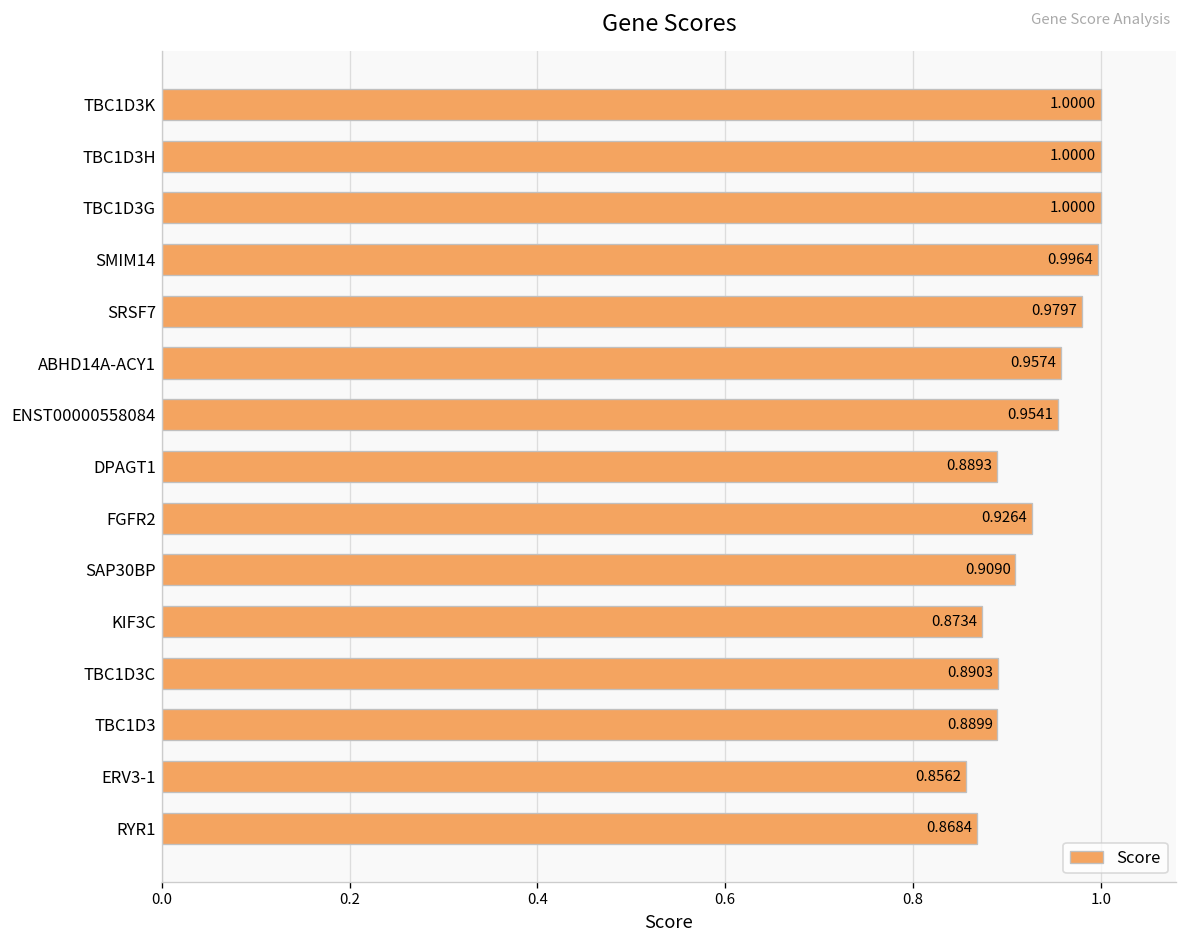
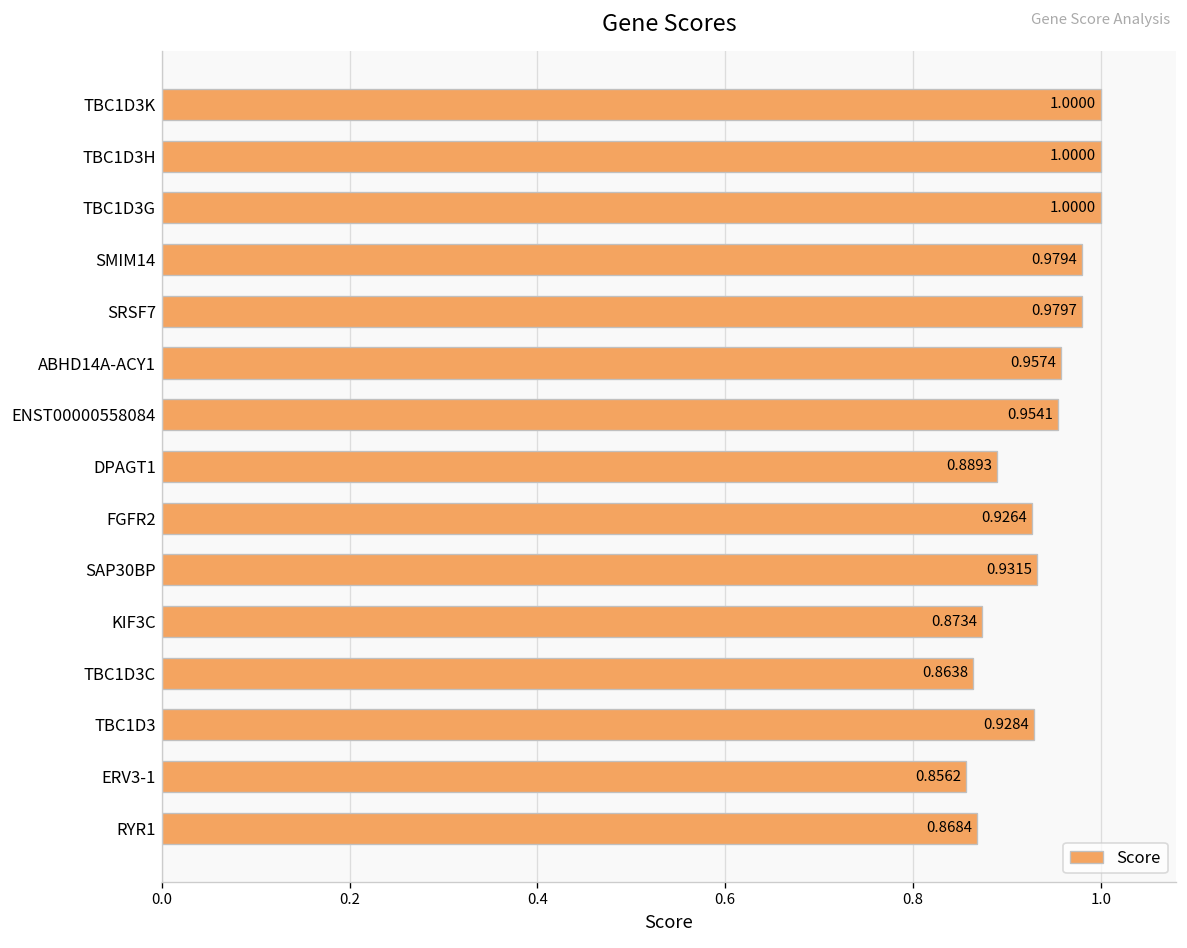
SMIM14: 0.9964 -> 0.9794
SAP30BP: 0.9090 -> 0.9315
TBC1D3C: 0.8903 -> 0.8638
TBC1D3: 0.8899 -> 0.9284
